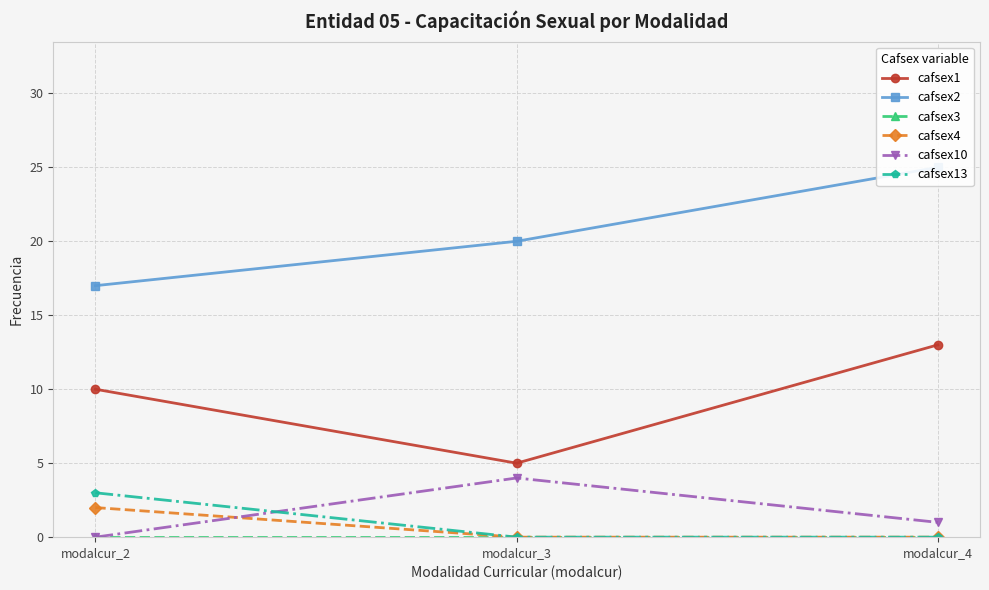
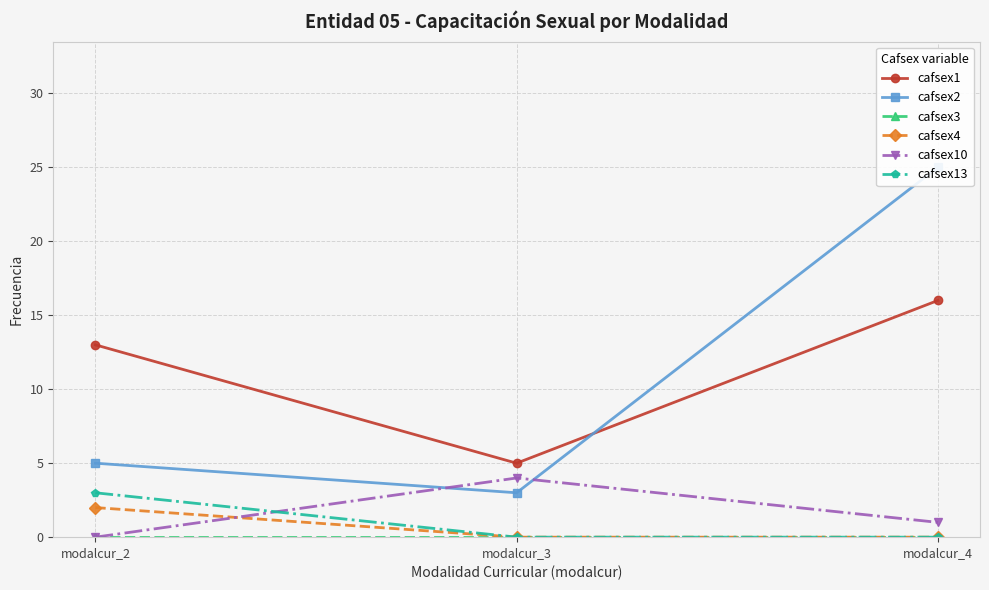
cafsex1, modalcur_2: 10 -> 13
cafsex2, modalcur_2: 17 -> 5
cafsex2, modalcur_3: 20 -> 3
cafsex1, modalcur_4: 13 -> 16
